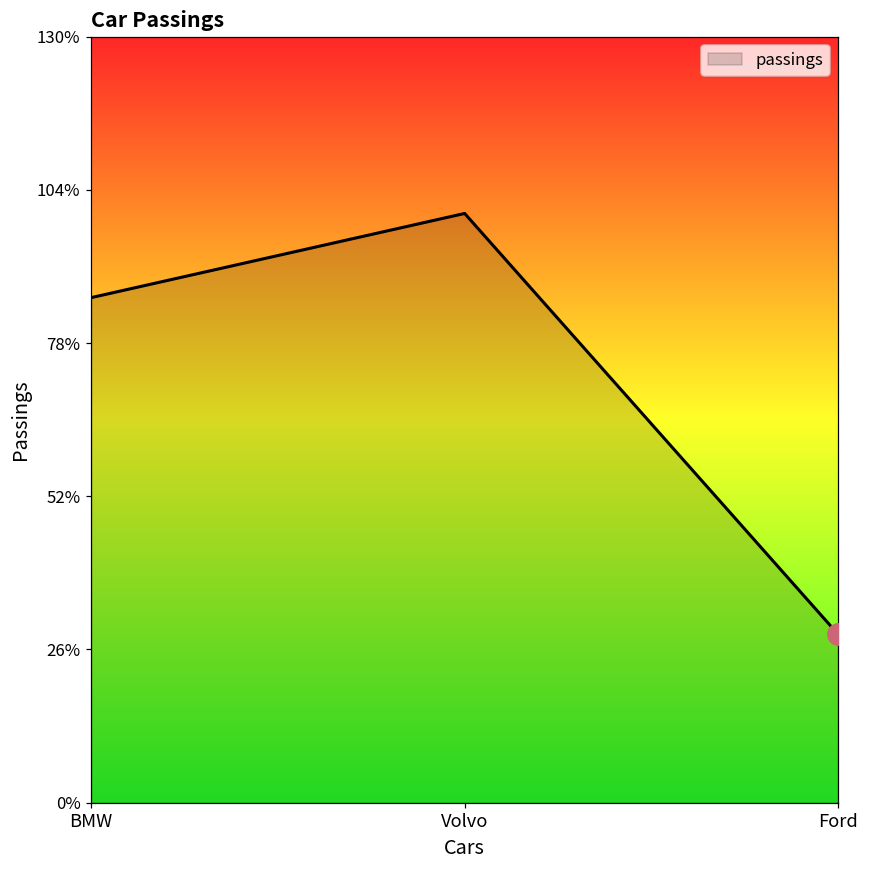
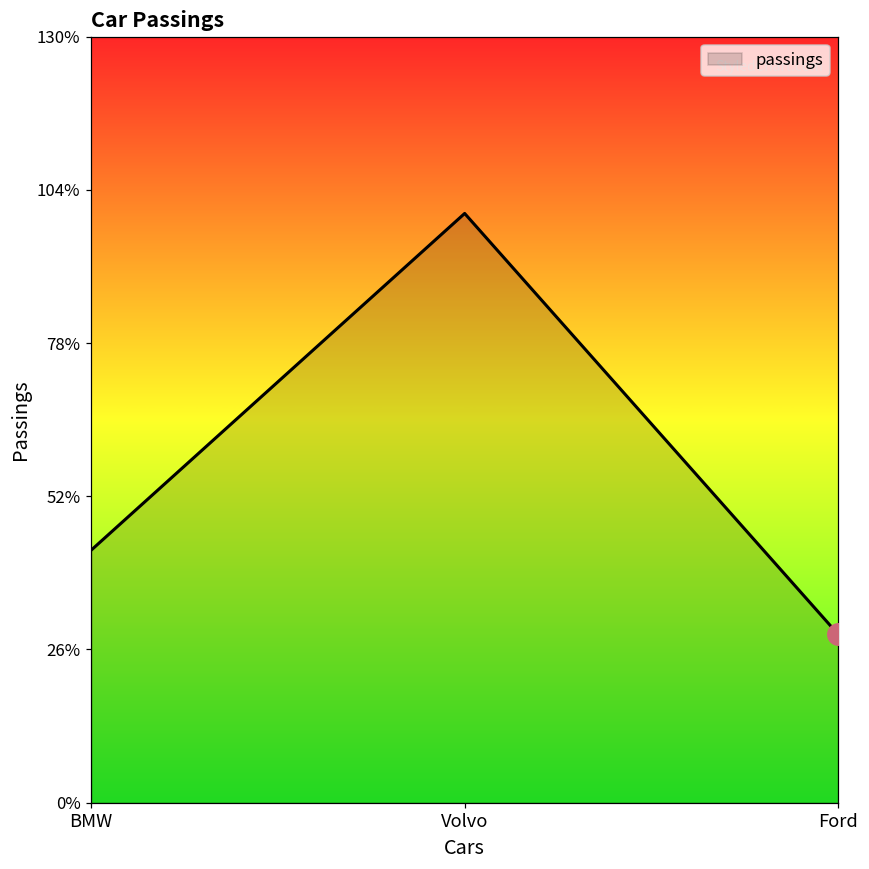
passings, BMW: 86% -> 43%
